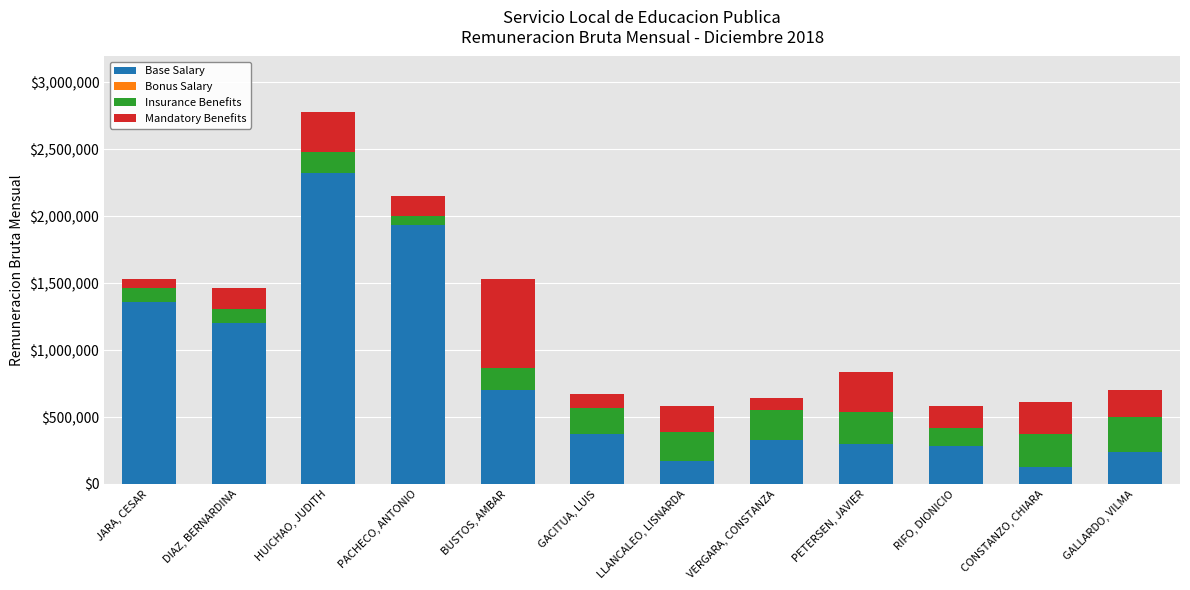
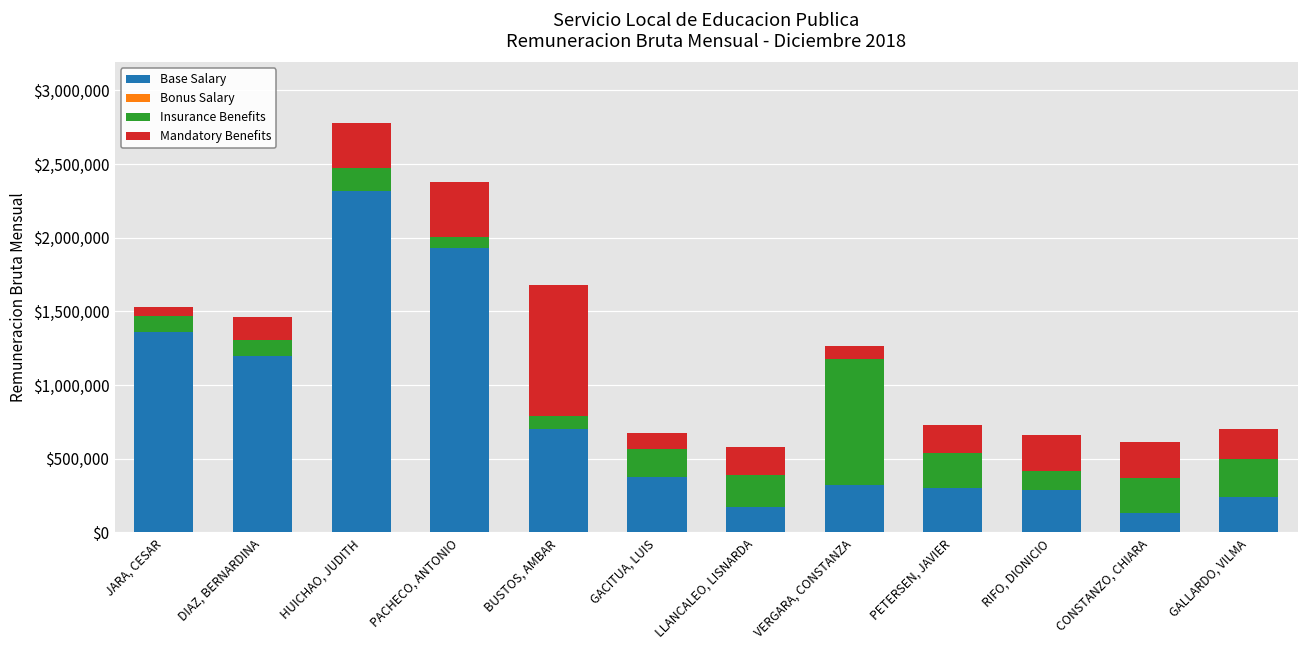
Mandatory Benefits, PACHECO, ANTONIO: $150,000 -> $370,000
Insurance Benefits, BUSTOS, AMBAR: $170,000 -> $90,000
Mandatory Benefits, BUSTOS, AMBAR: $670,000 -> $890,000
Insurance Benefits, VERGARA, CONSTANZA: $230,000 -> $850,000
Mandatory Benefits, PETERSEN, JAVIER: $300,000 -> $190,000
Mandatory Benefits, RIFO, DIONICIO: $160,000 -> $240,000
